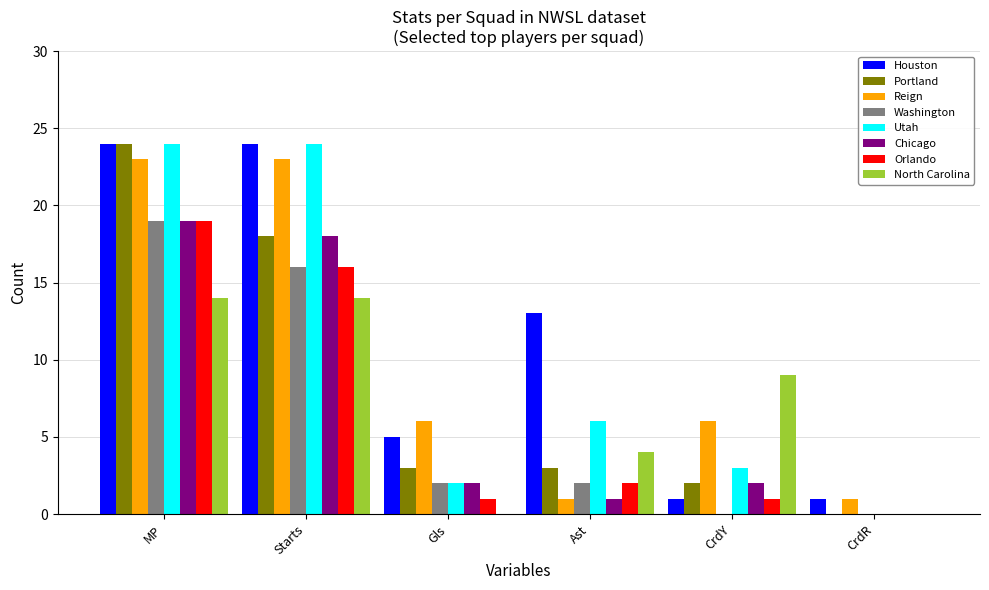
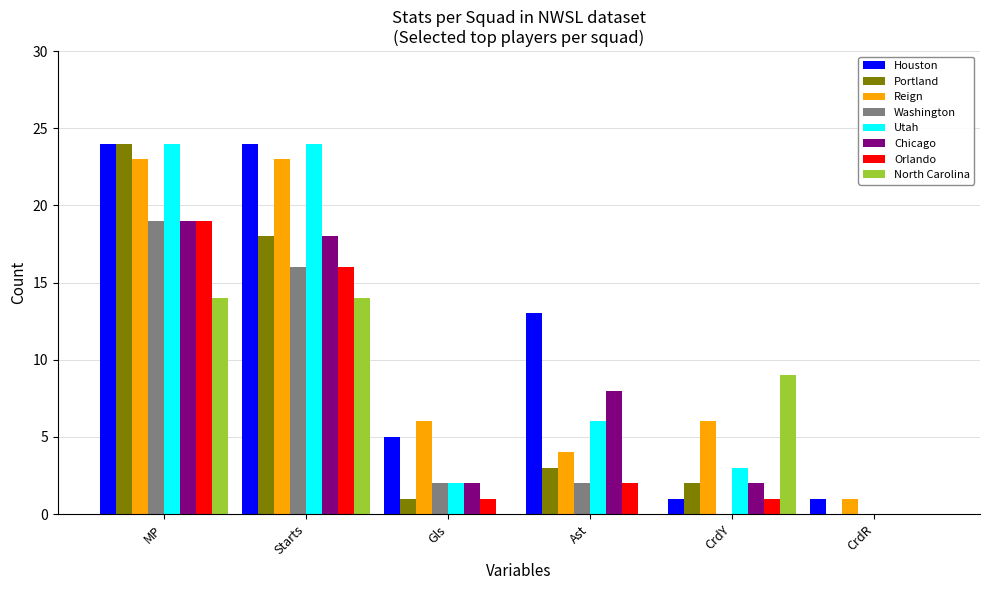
Portland, Gls: 3 -> 1
Reign, Ast: 1 -> 4
Chicago, Ast: 1 -> 8
North Carolina, Ast: 4 -> 0
